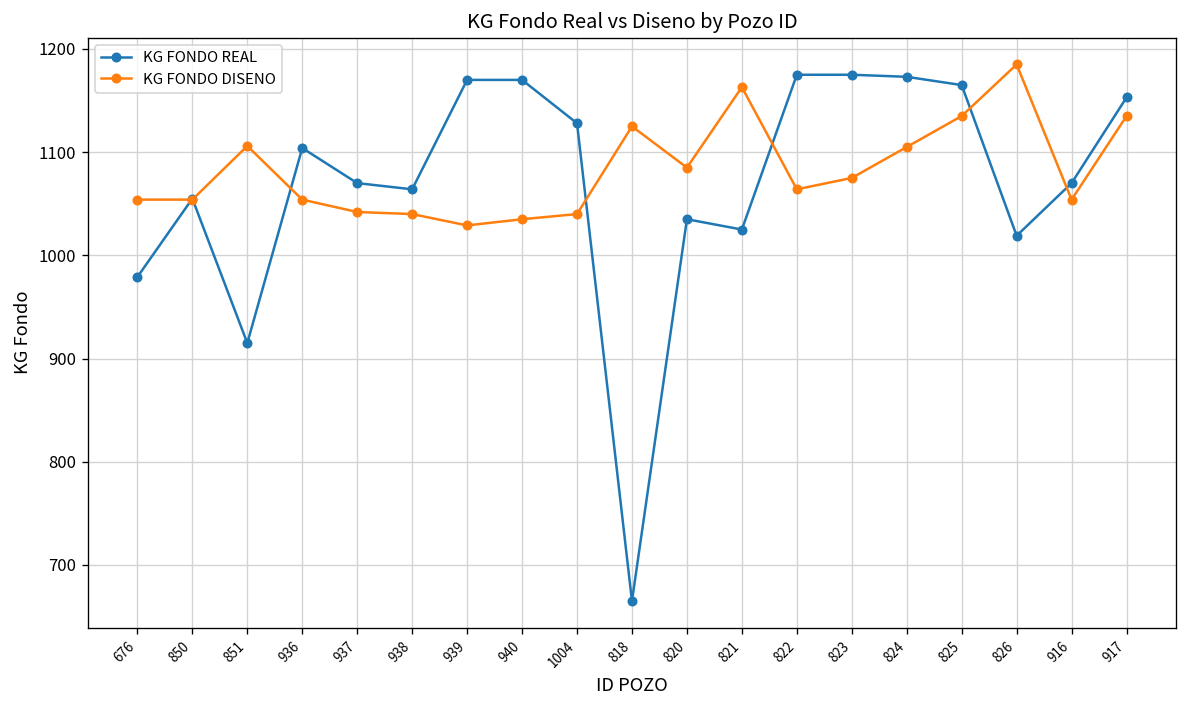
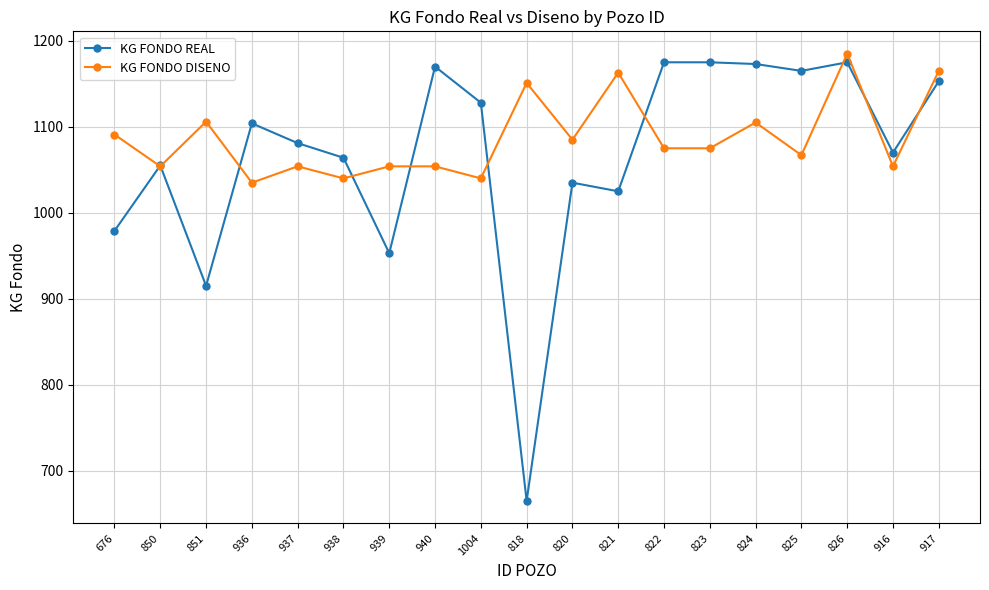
KG FONDO DISENO, 676: 1050 -> 1090
KG FONDO DISENO, 936: 1050 -> 1040
KG FONDO REAL, 937: 1070 -> 1080
KG FONDO DISENO, 937: 1040 -> 1050
KG FONDO REAL, 939: 1170 -> 950
KG FONDO DISENO, 939: 1030 -> 1050
KG FONDO DISENO, 940: 1040 -> 1050
KG FONDO DISENO, 818: 1130 -> 1150
KG FONDO DISENO, 822: 1060 -> 1080
KG FONDO DISENO, 825: 1140 -> 1070
KG FONDO REAL, 826: 1020 -> 1180
KG FONDO DISENO, 917: 1140 -> 1170
